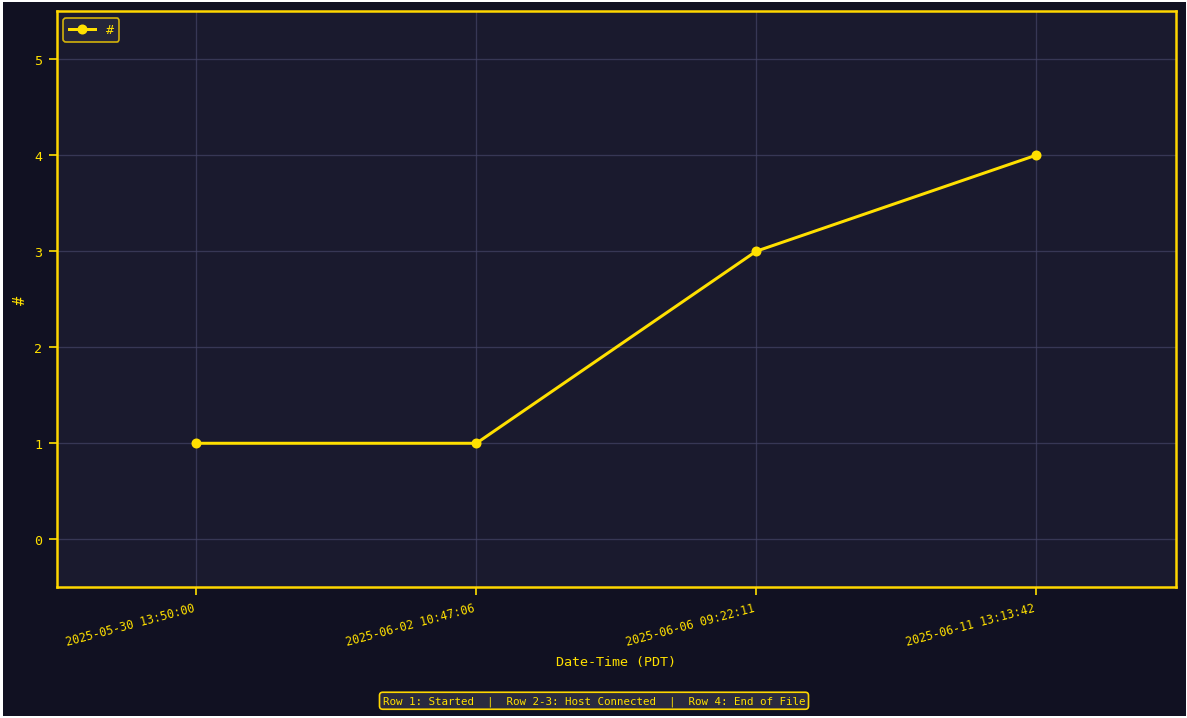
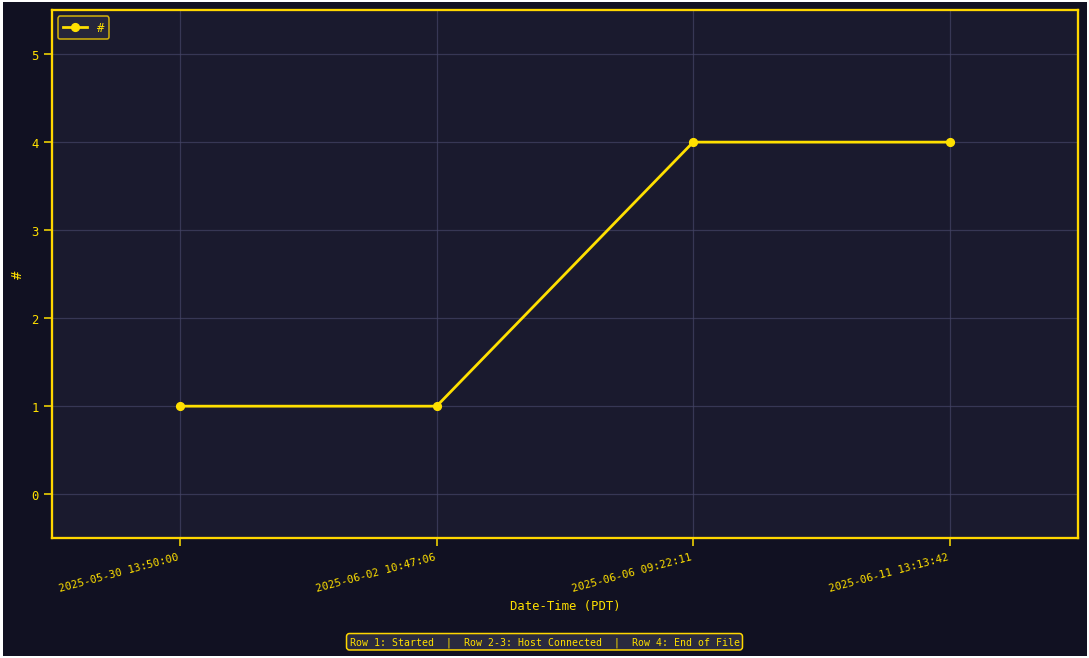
2025-06-06 09:22:11: 3 -> 4
